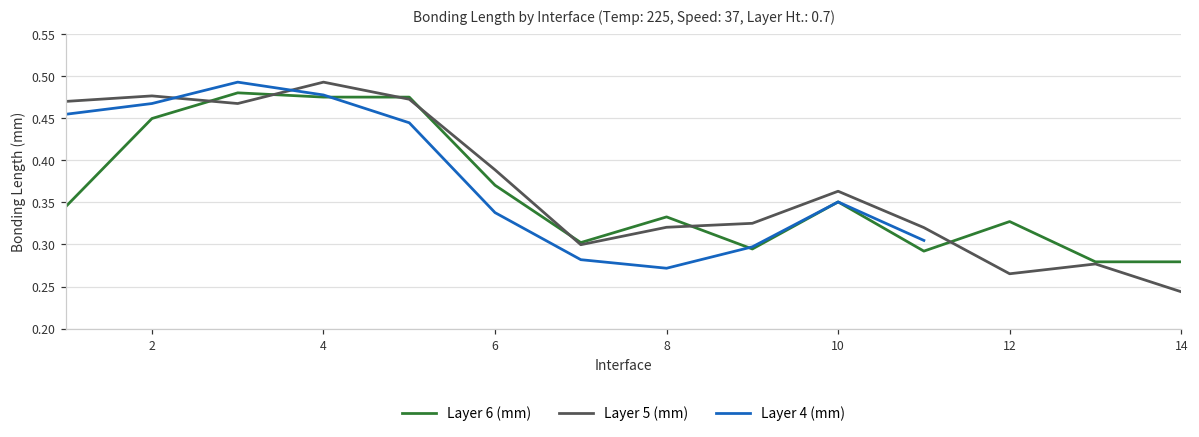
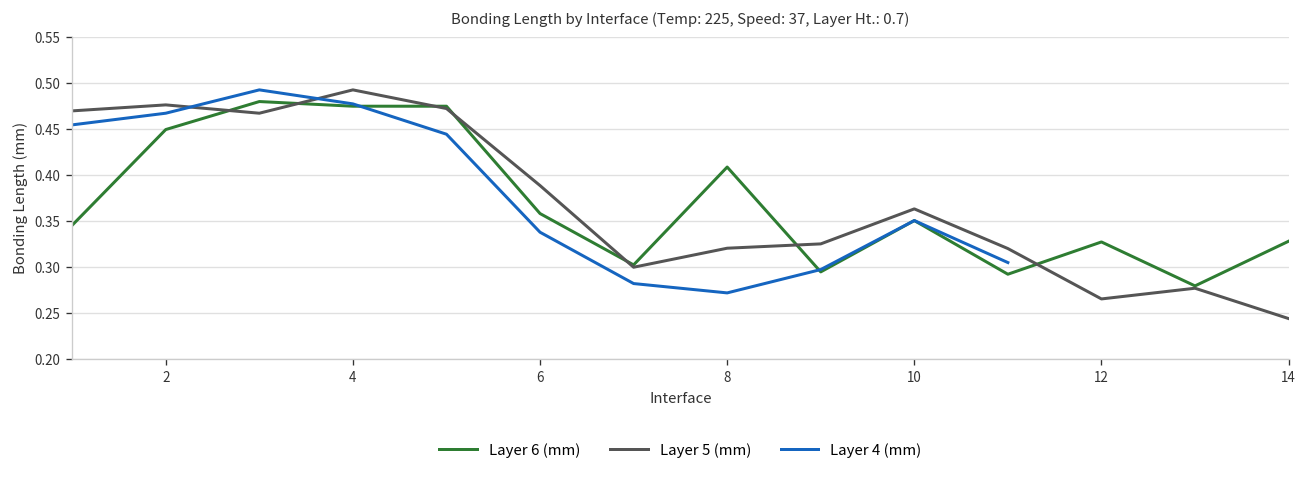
Layer 6 (mm), 6: 0.37 -> 0.36
Layer 6 (mm), 8: 0.33 -> 0.41
Layer 6 (mm), 14: 0.28 -> 0.33
